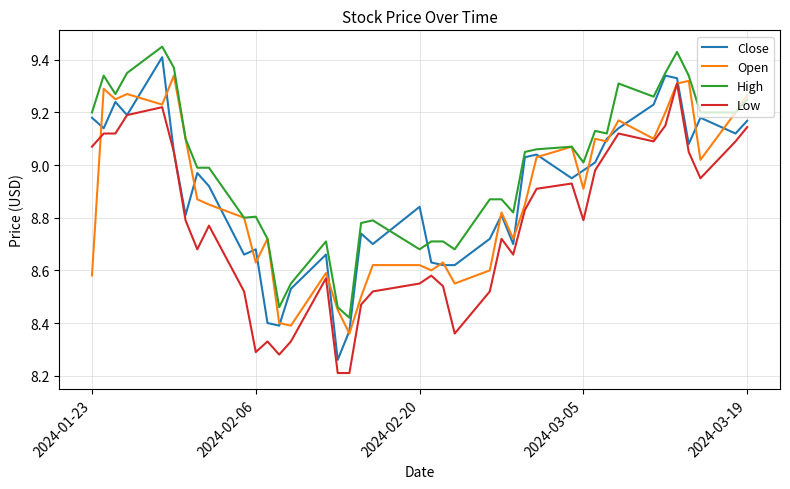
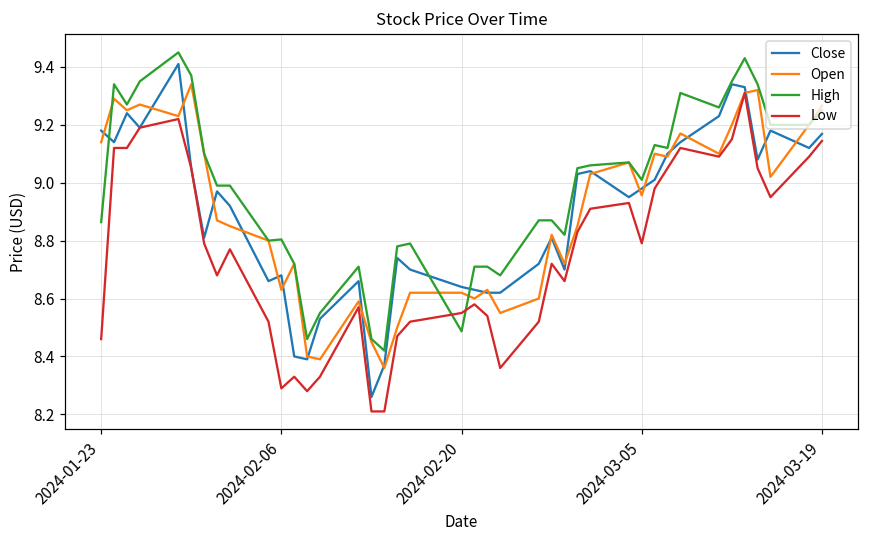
Open, 2024-01-23: 8.58 -> 9.14
High, 2024-01-23: 9.20 -> 8.86
Low, 2024-01-23: 9.07 -> 8.46
Close, 2024-02-20: 8.84 -> 8.64
High, 2024-02-20: 8.68 -> 8.49
Open, 2024-03-05: 8.91 -> 8.96
